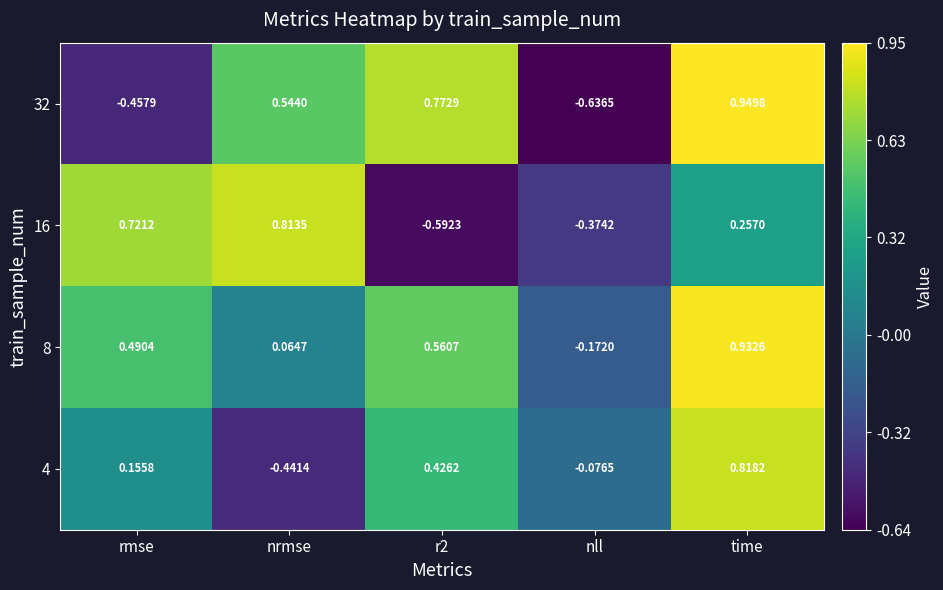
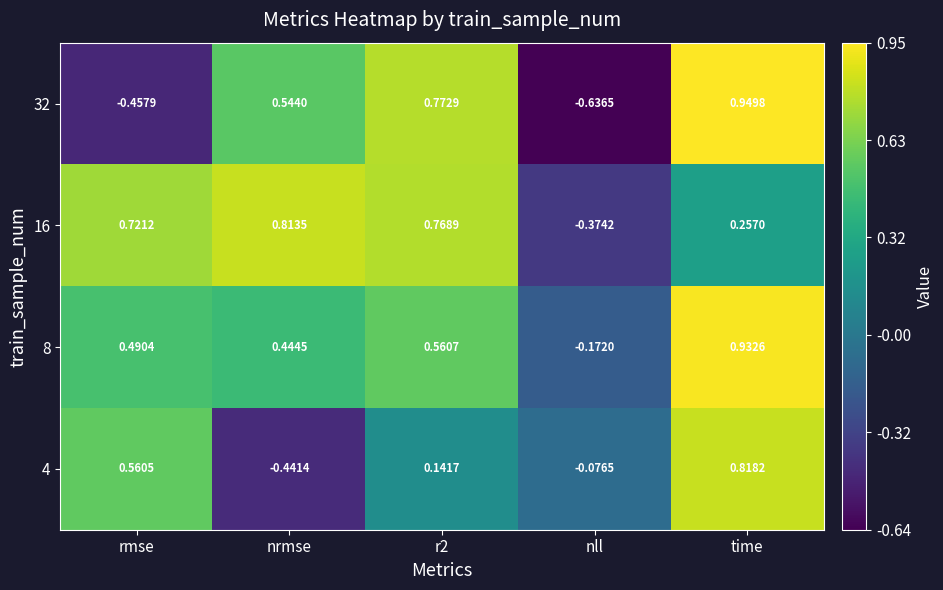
16, r2: -0.5923 -> 0.7689
8, nrmse: 0.0647 -> 0.4445
4, rmse: 0.1558 -> 0.5605
4, r2: 0.4262 -> 0.1417
